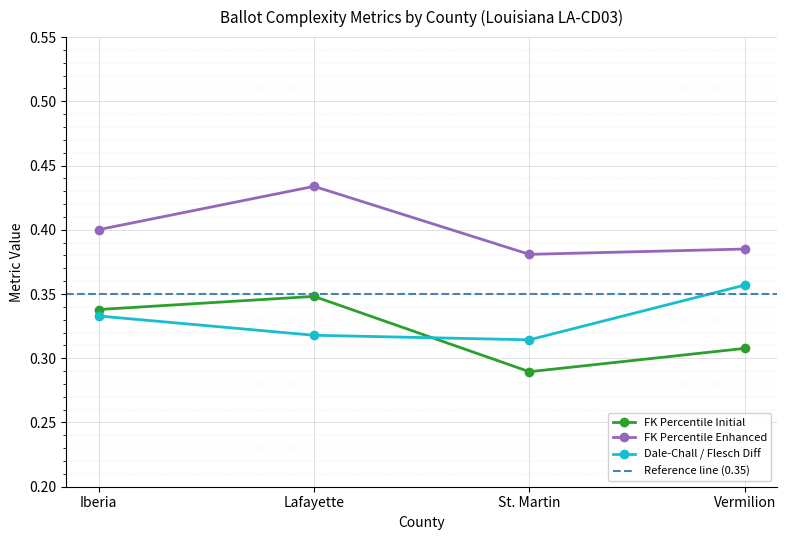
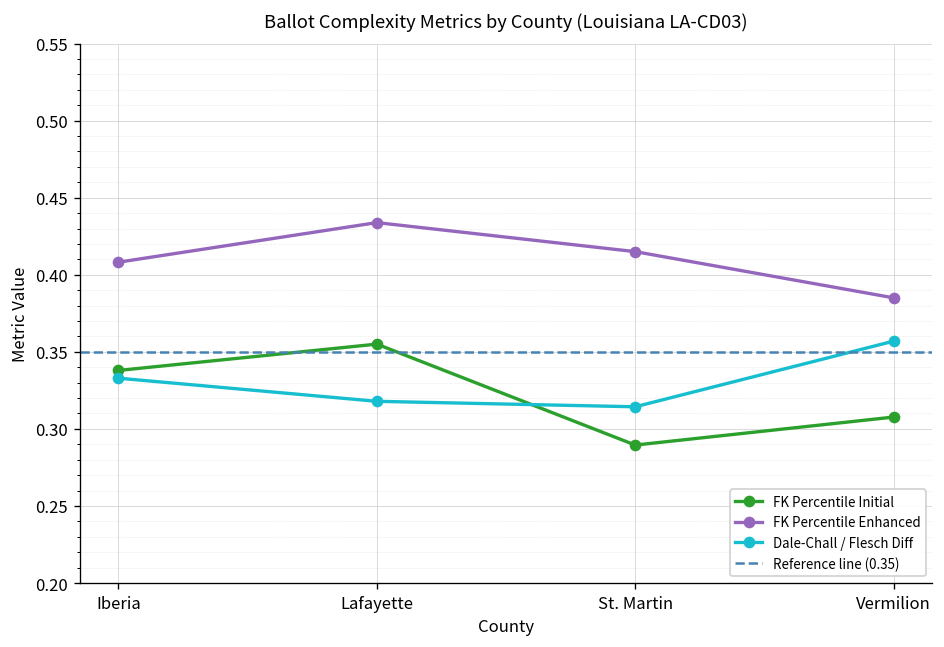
FK Percentile Enhanced, Iberia: 0.400 -> 0.408
FK Percentile Initial, Lafayette: 0.348 -> 0.355
FK Percentile Enhanced, St. Martin: 0.381 -> 0.415
